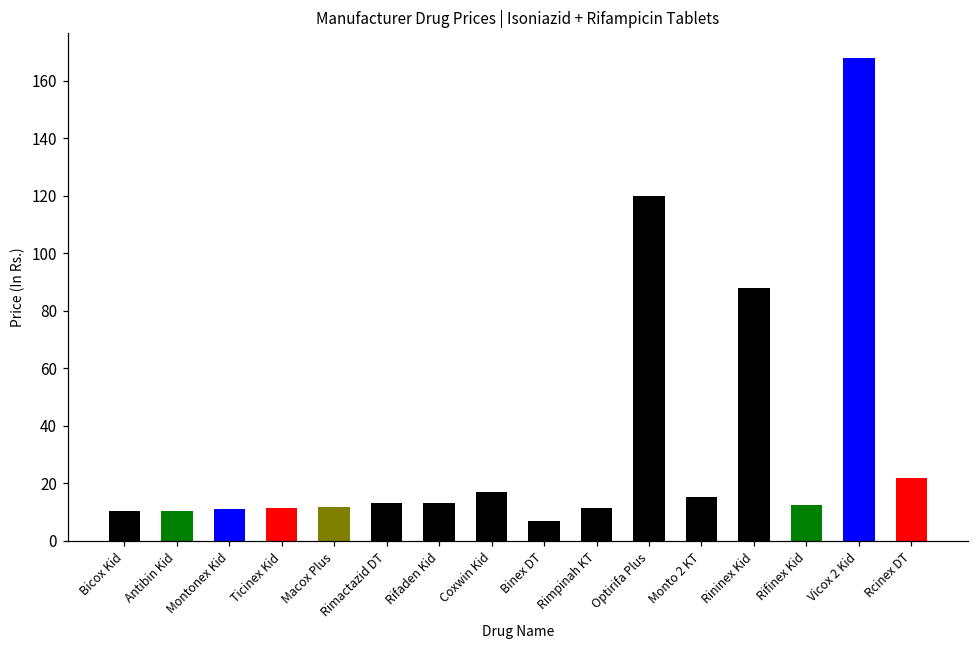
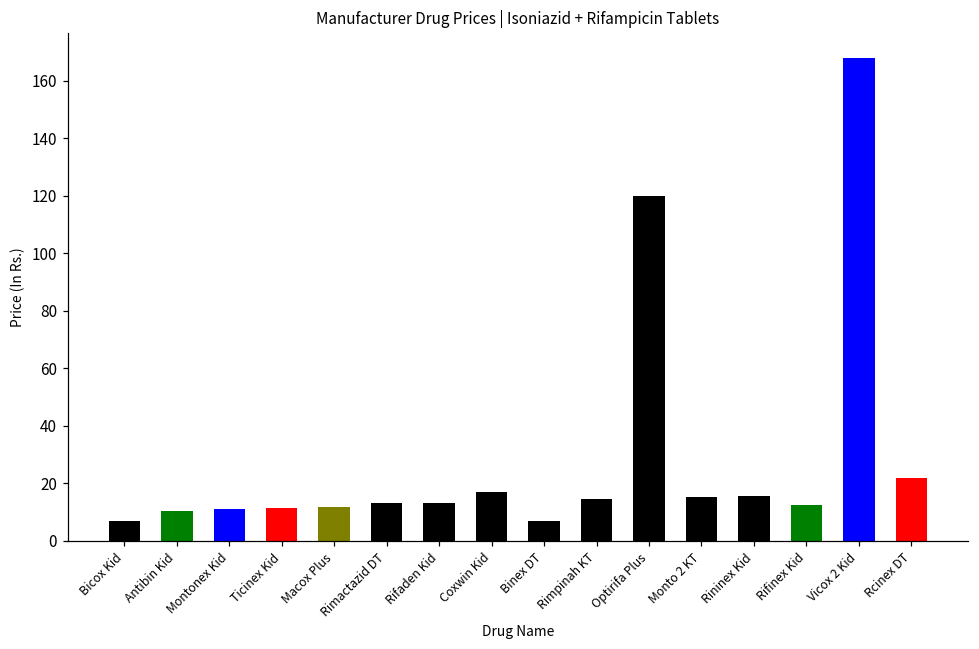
Bicox Kid: 10 -> 7
Rimpinah KT: 11 -> 15
Rininex Kid: 88 -> 15
